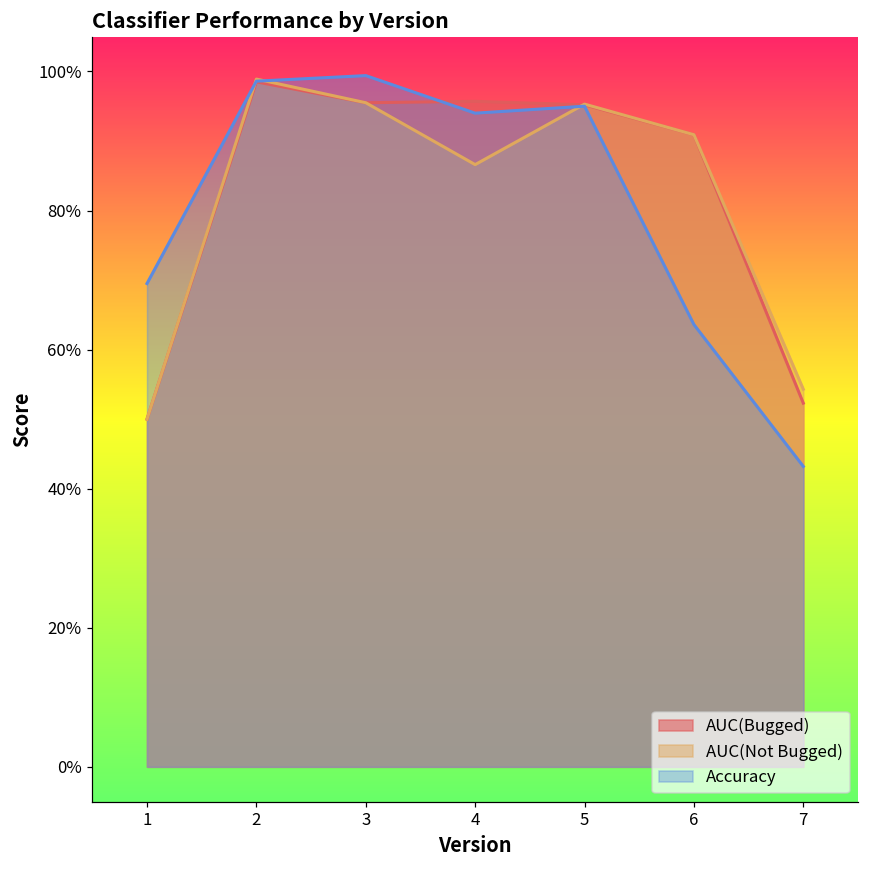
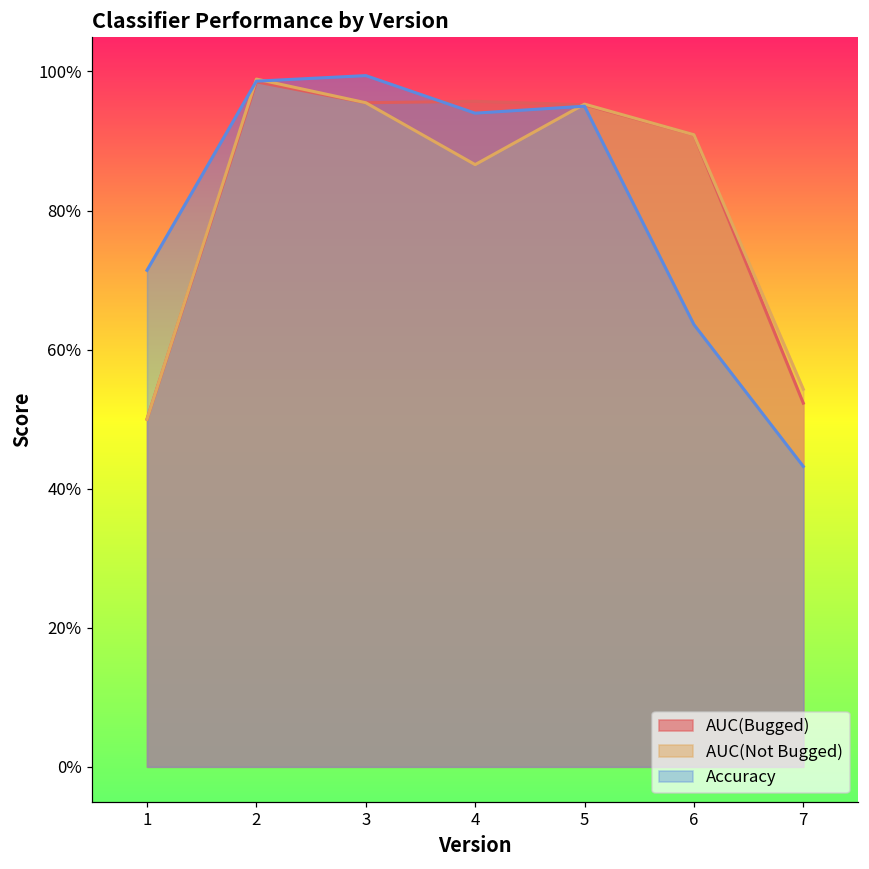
Accuracy, 1: 70% -> 71%
